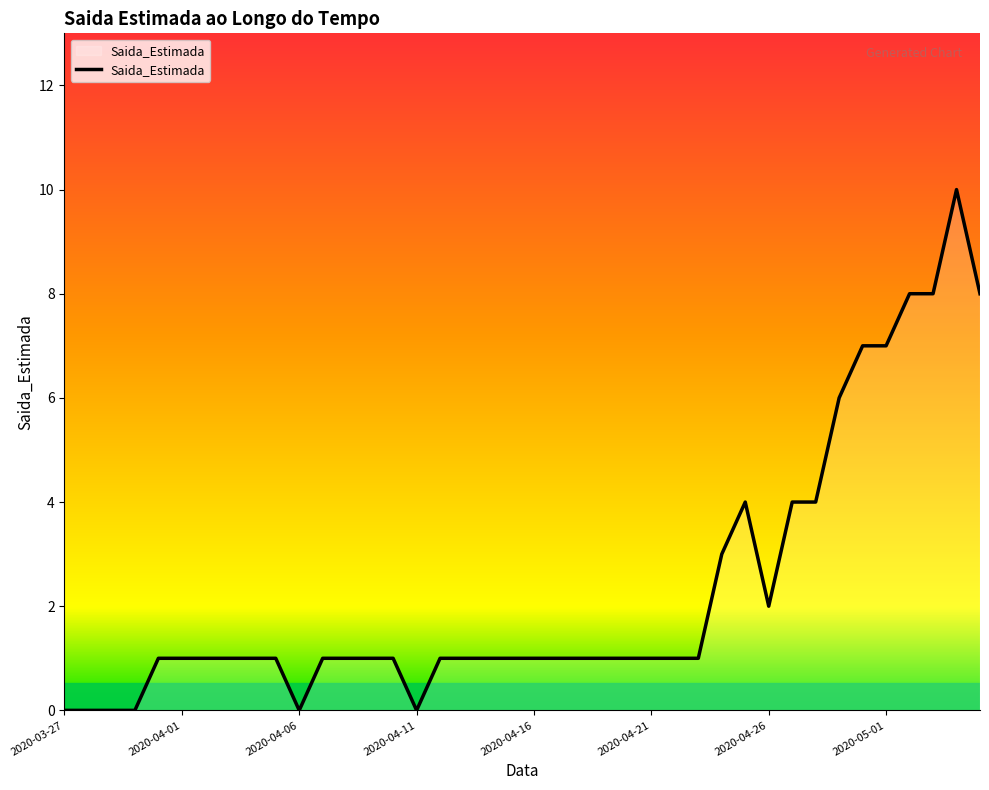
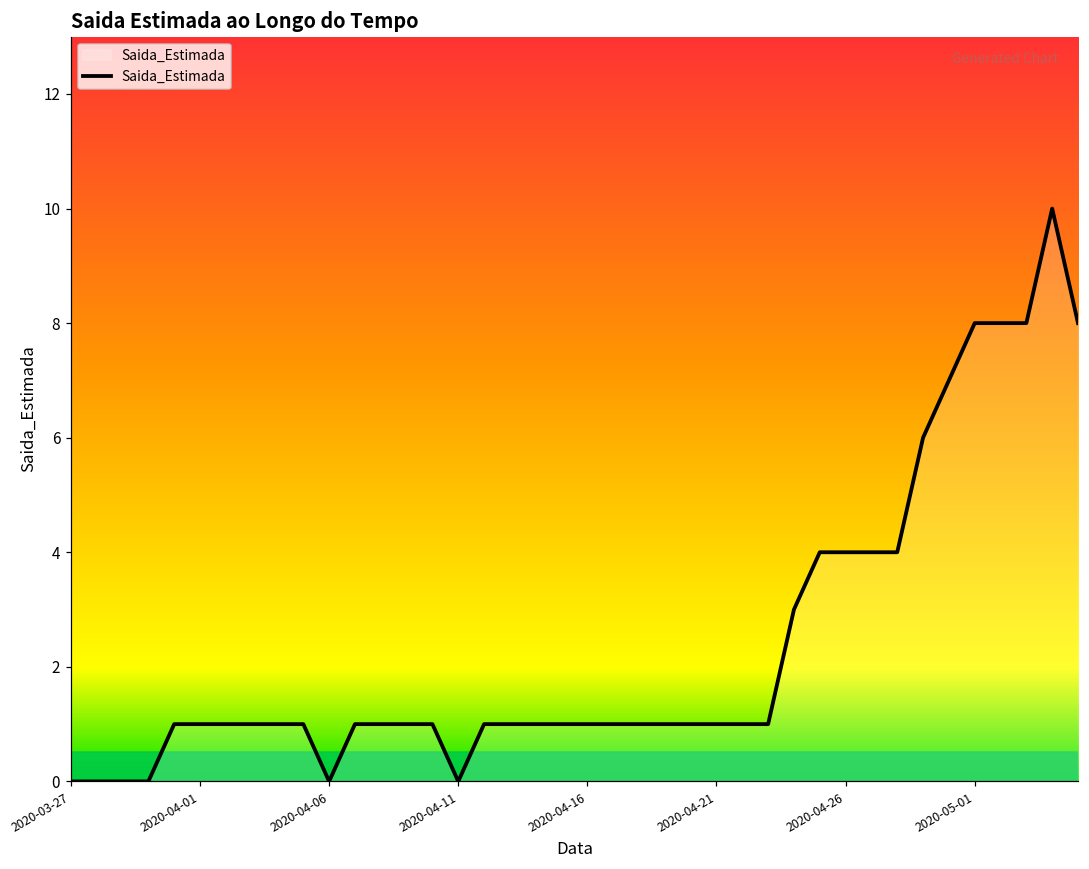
2020-04-26: 2 -> 4
2020-05-01: 7 -> 8
